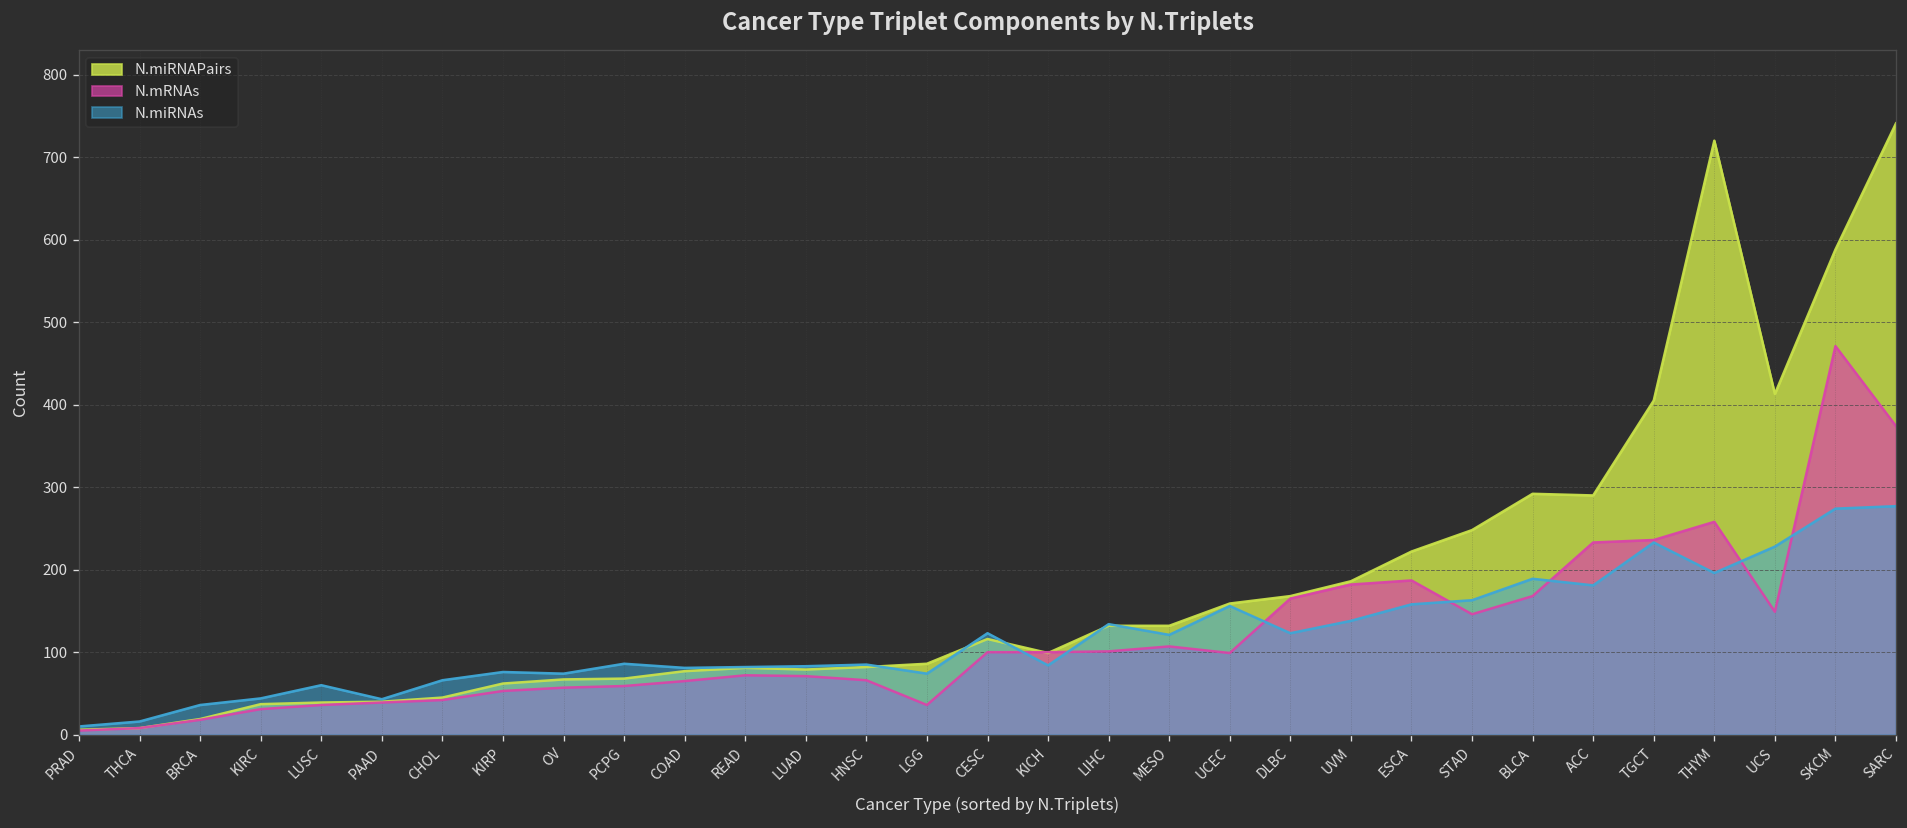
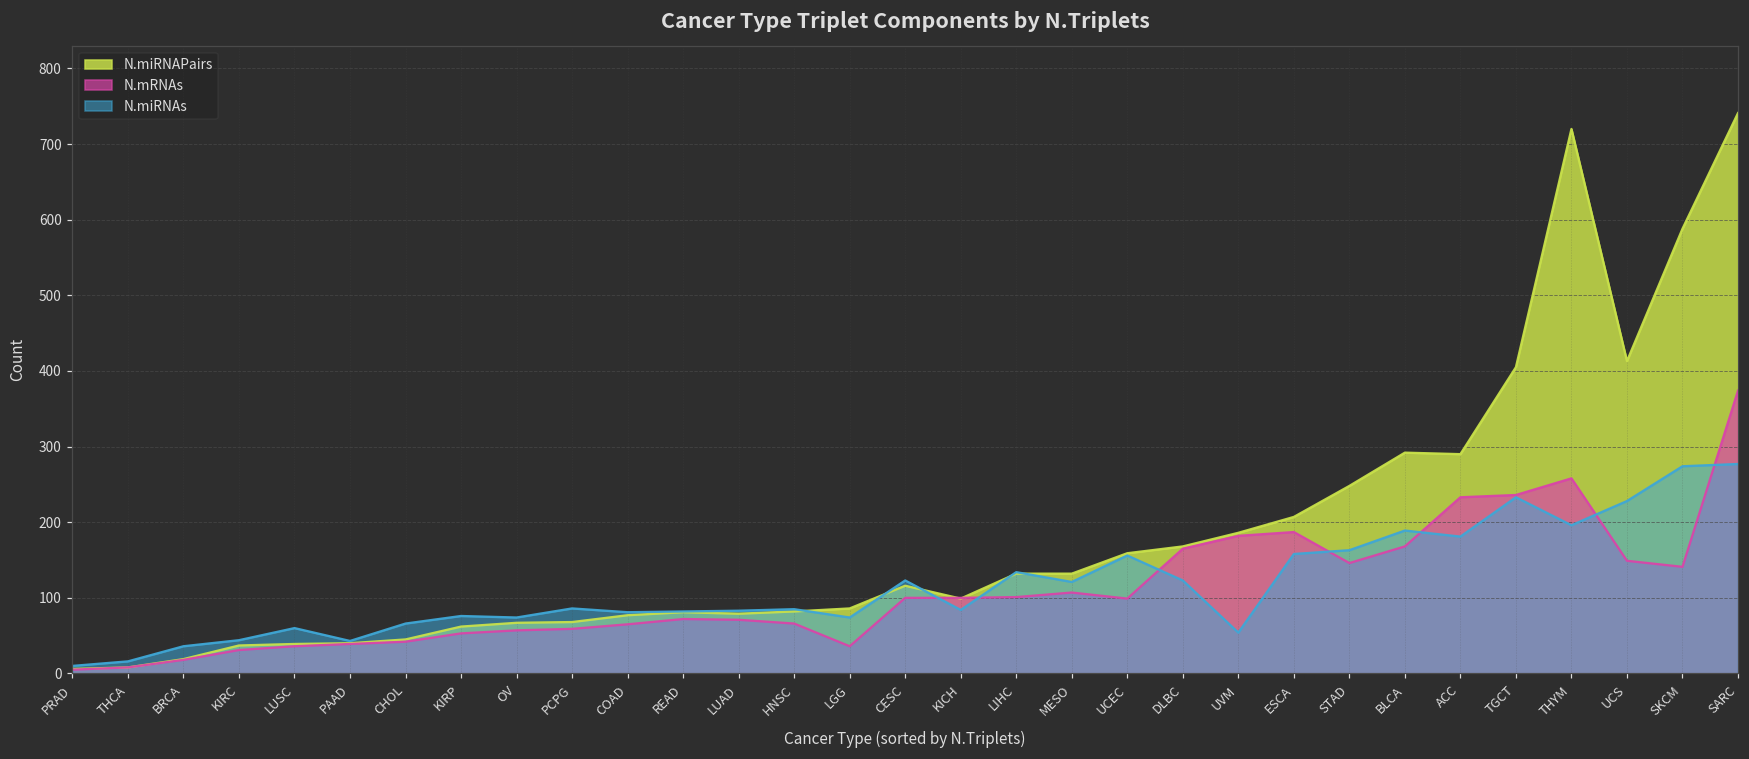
N.miRNAs, UVM: 140 -> 50
N.miRNAPairs, ESCA: 220 -> 210
N.mRNAs, SKCM: 470 -> 140
